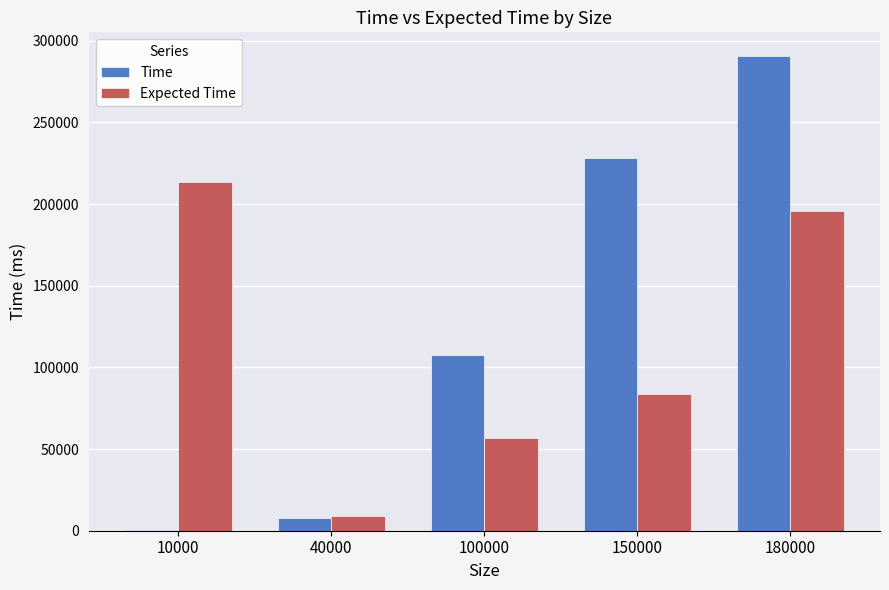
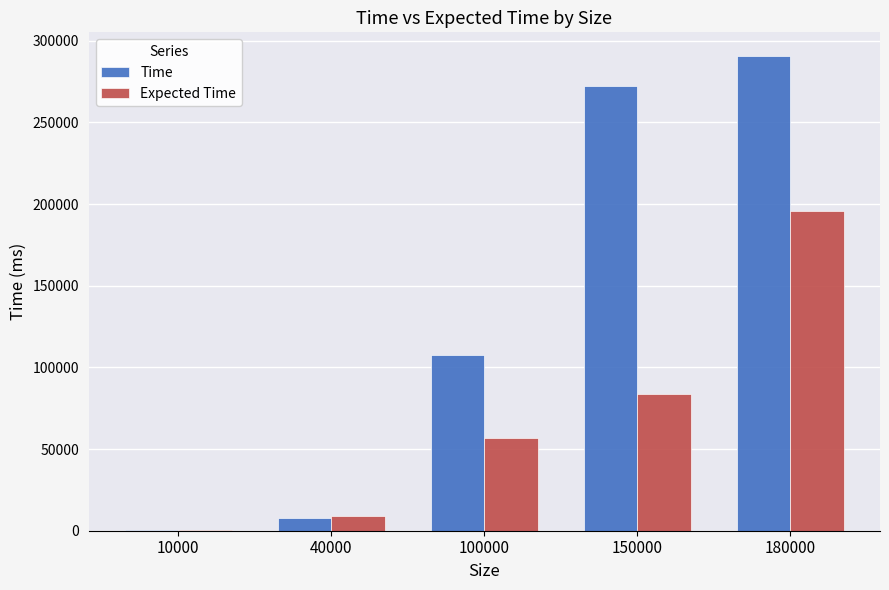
Expected Time, 10000: 213000 -> 1000
Time, 150000: 228000 -> 273000
